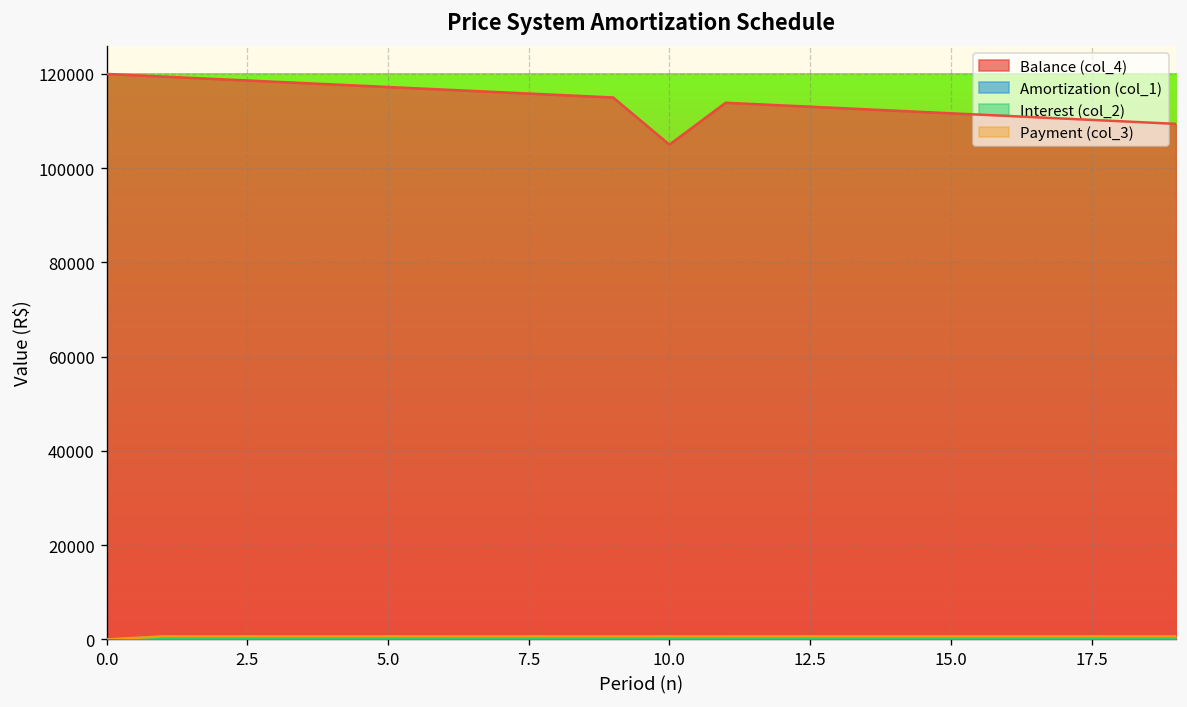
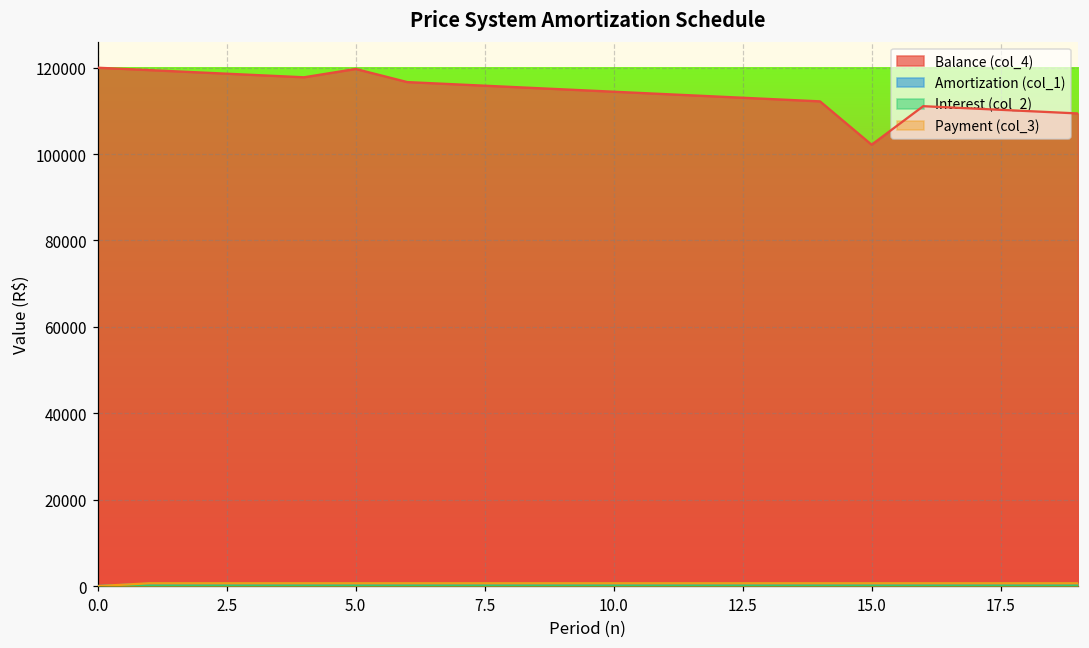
Balance (col_4), 5.0: 117000 -> 120000
Balance (col_4), 10.0: 105000 -> 114000
Balance (col_4), 15.0: 112000 -> 102000
